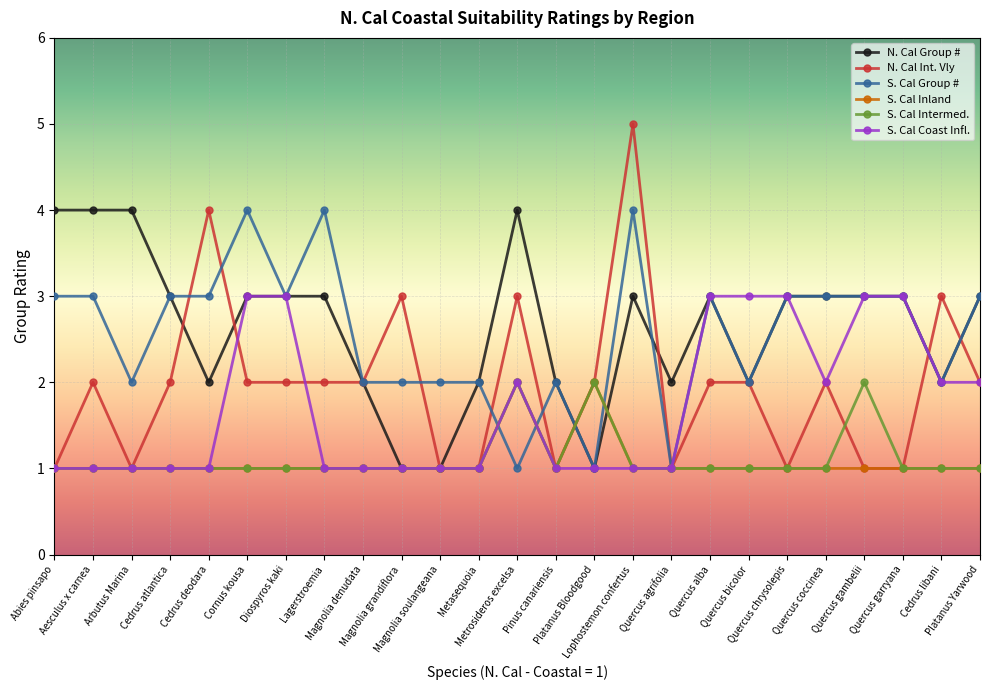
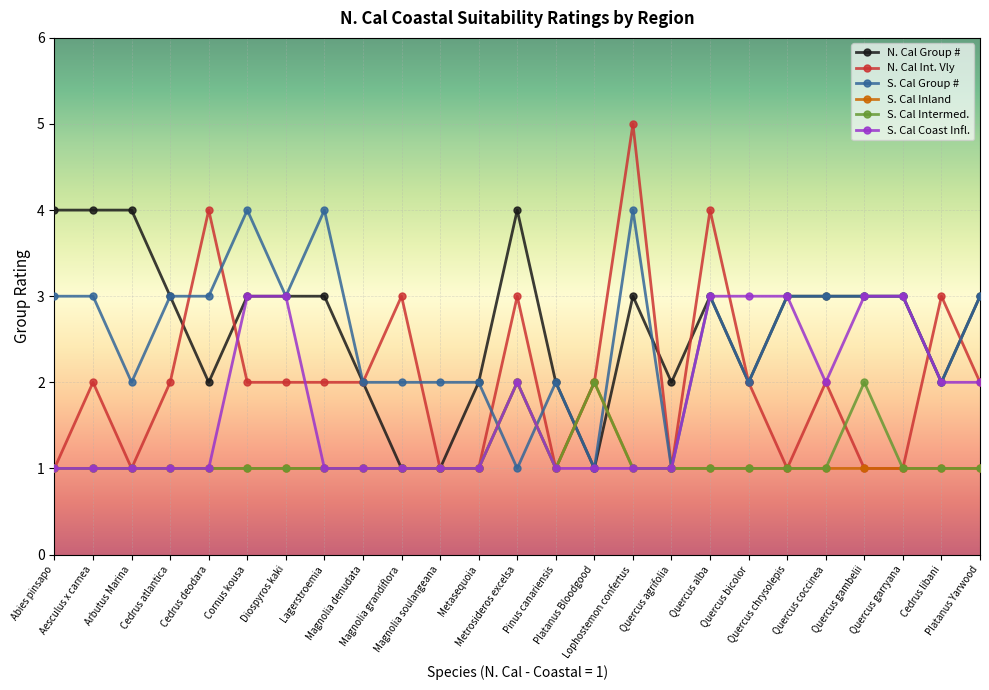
N. Cal Int. Vly, Quercus alba: 2 -> 4
